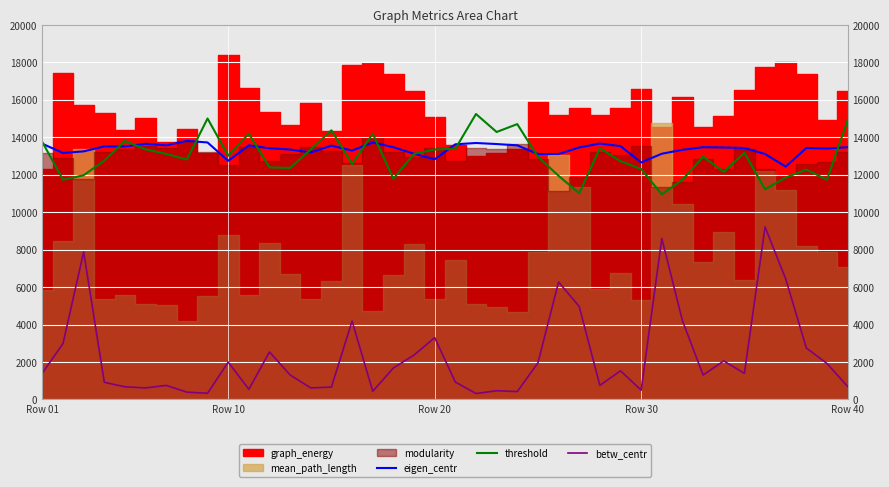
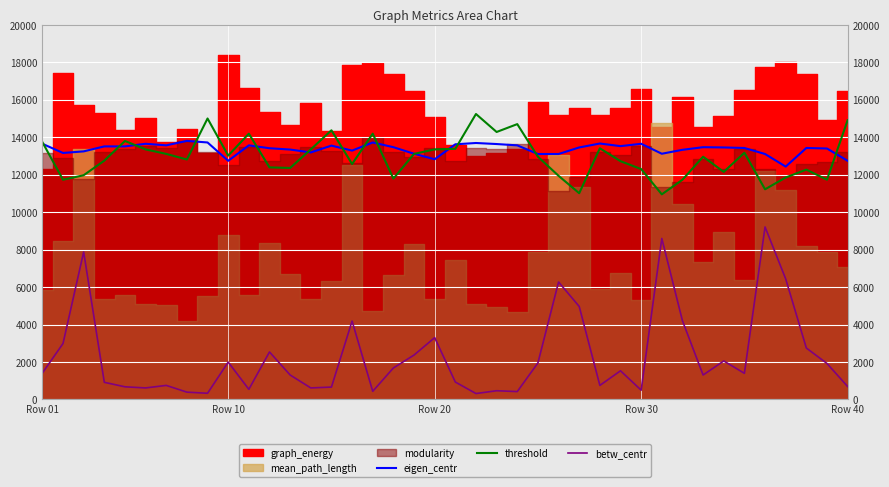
eigen_centr, Row 30: 12700 -> 13700
eigen_centr, Row 40: 13500 -> 12700
